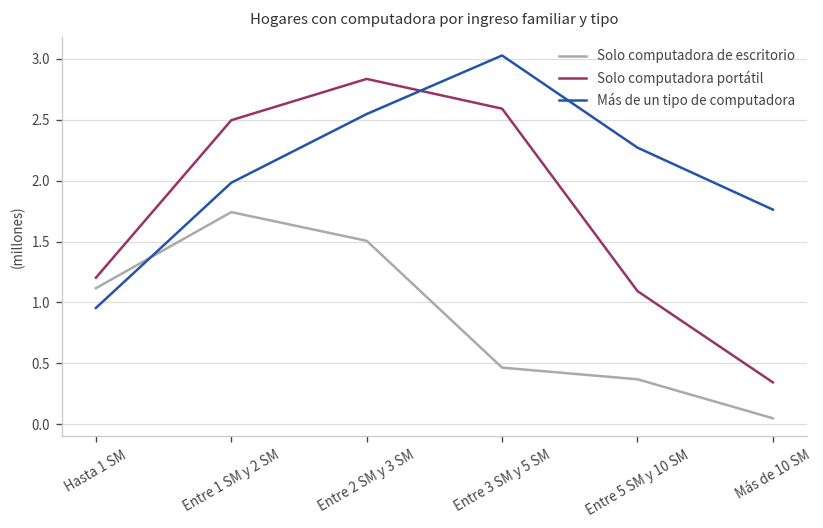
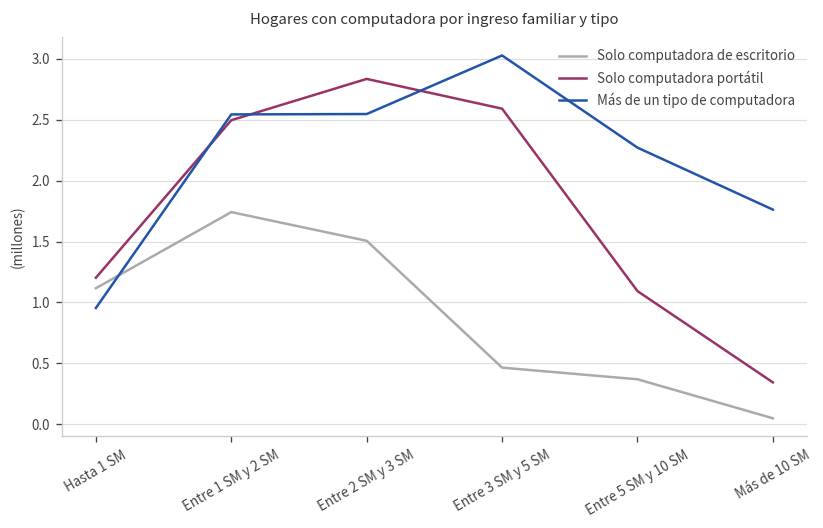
Más de un tipo de computadora, Entre 1 SM y 2 SM: 1.98 -> 2.54
